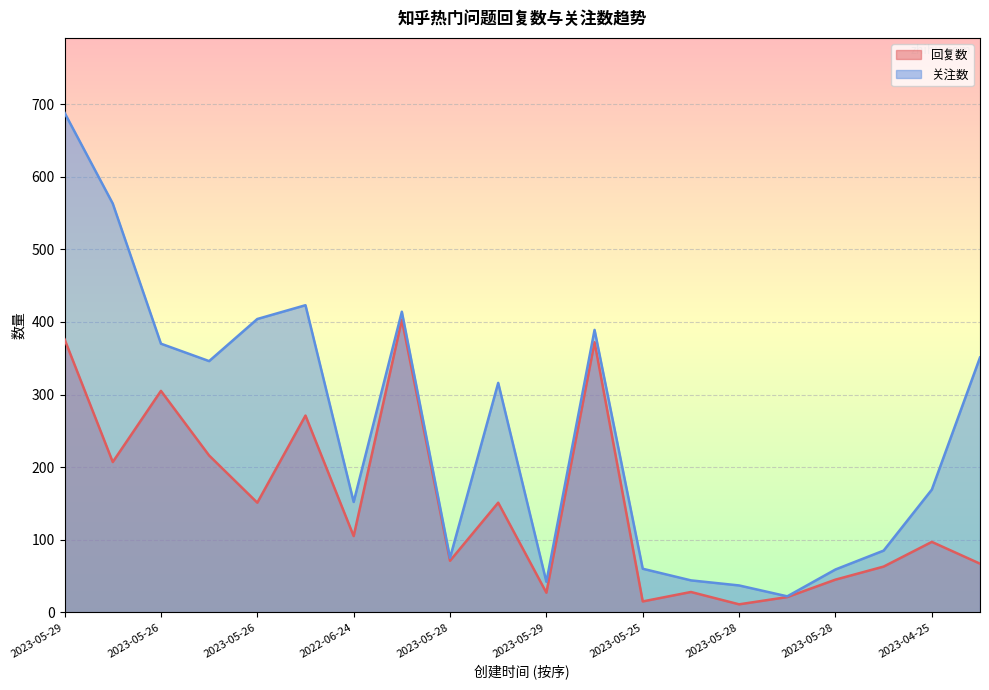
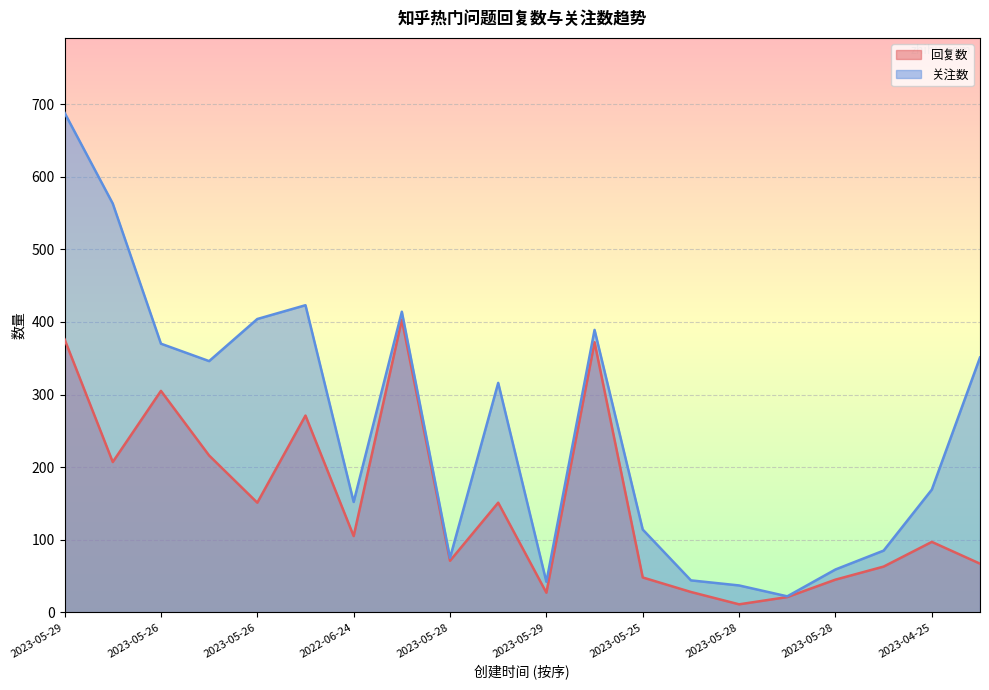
回复数, 2023-05-25: 20 -> 50
关注数, 2023-05-25: 60 -> 110
